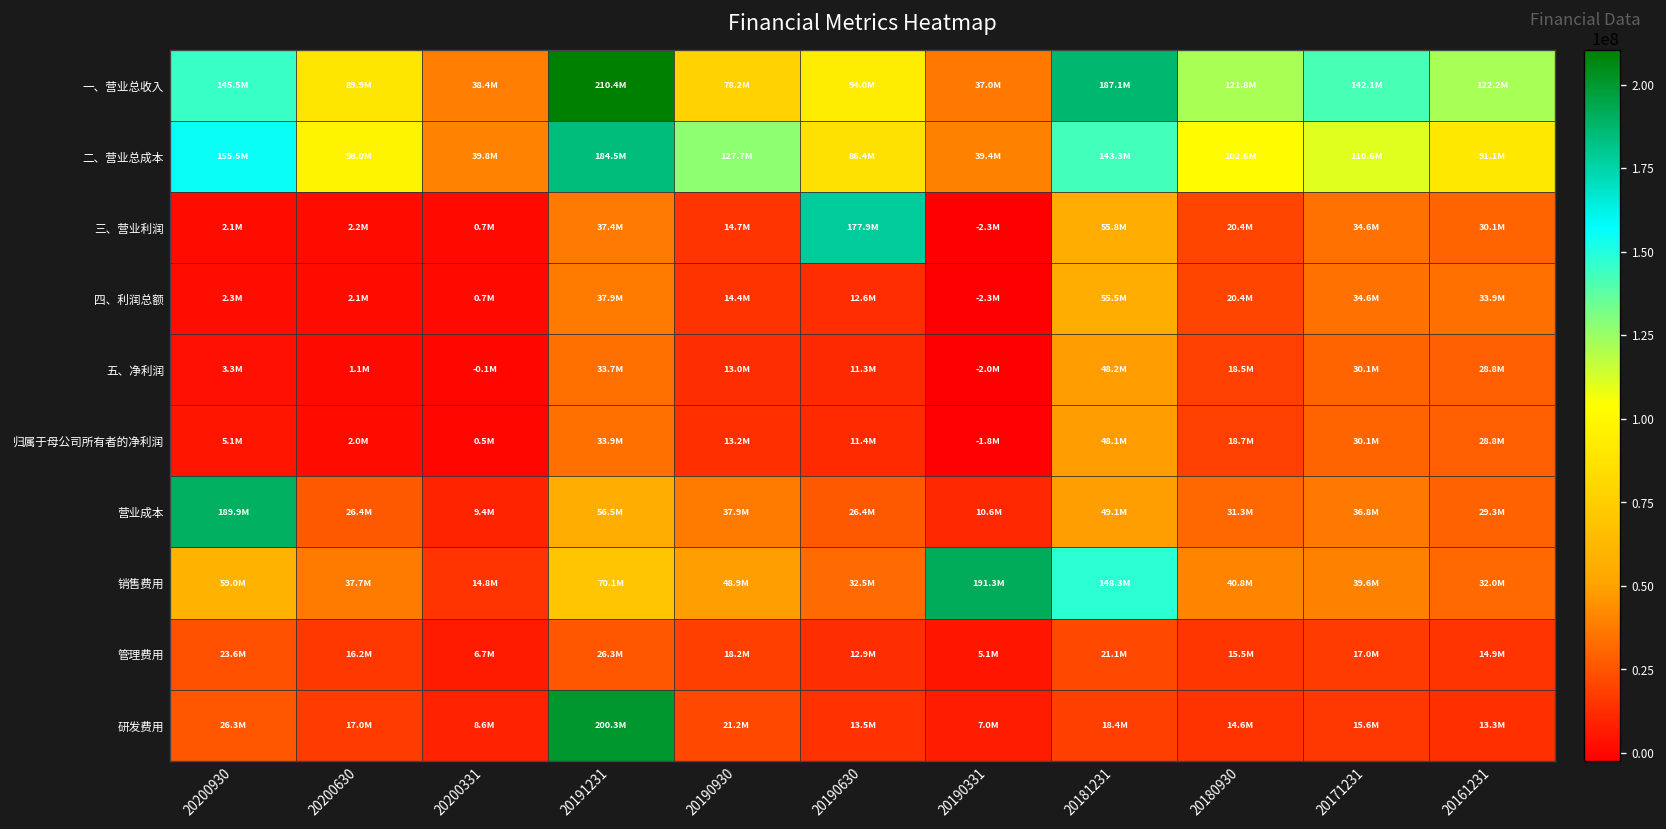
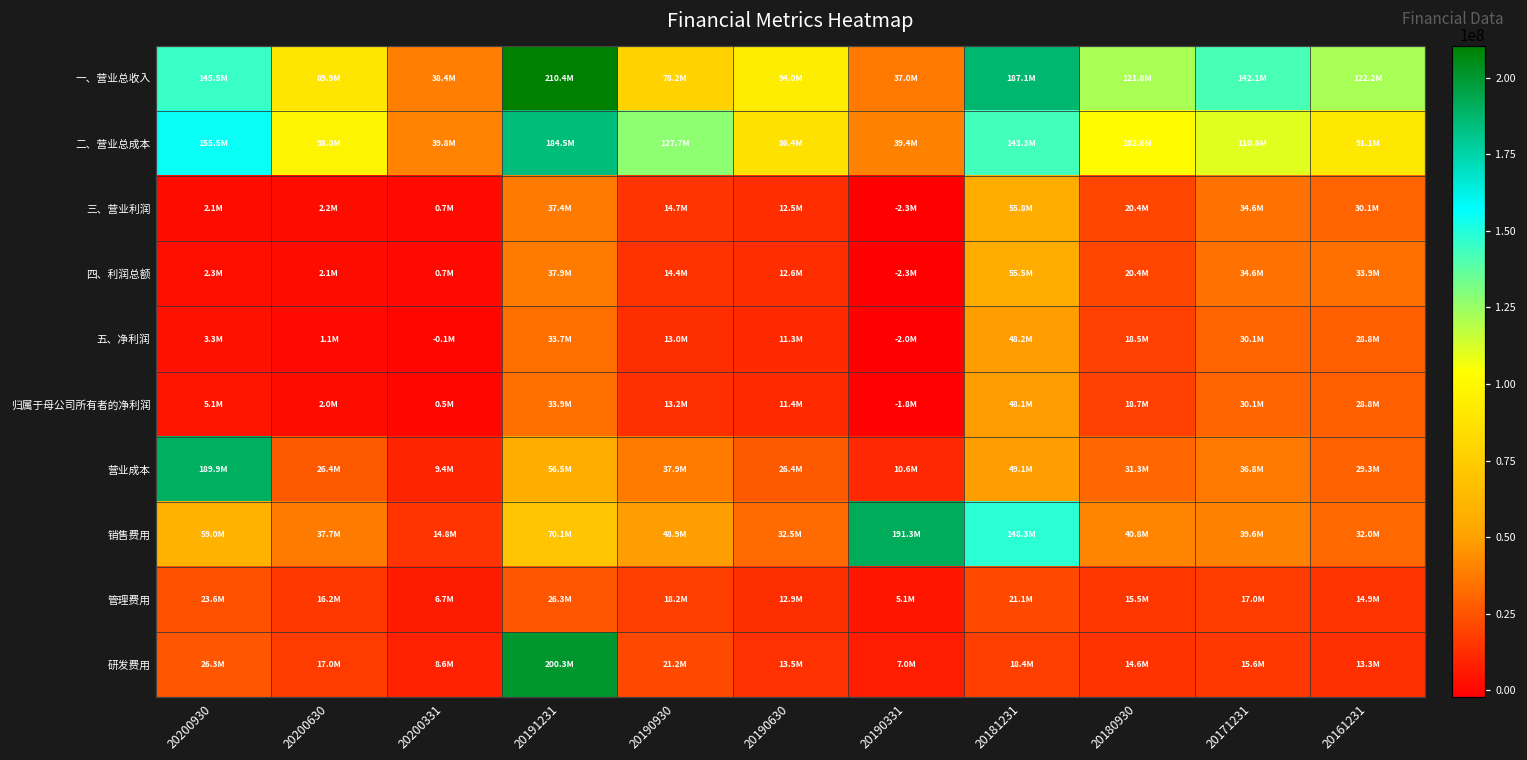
三、营业利润, 20190630: 177.9M -> 12.5M
